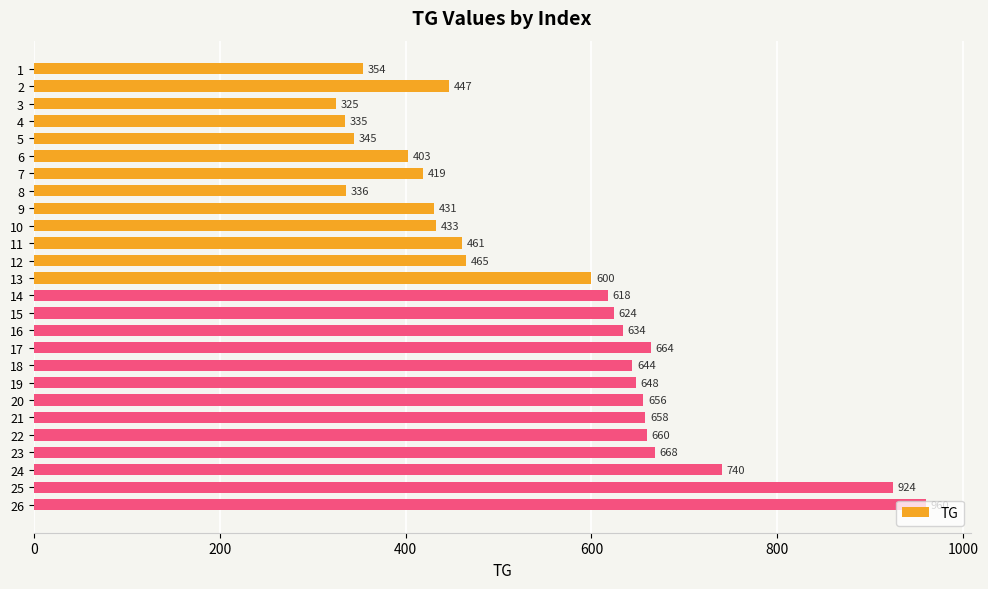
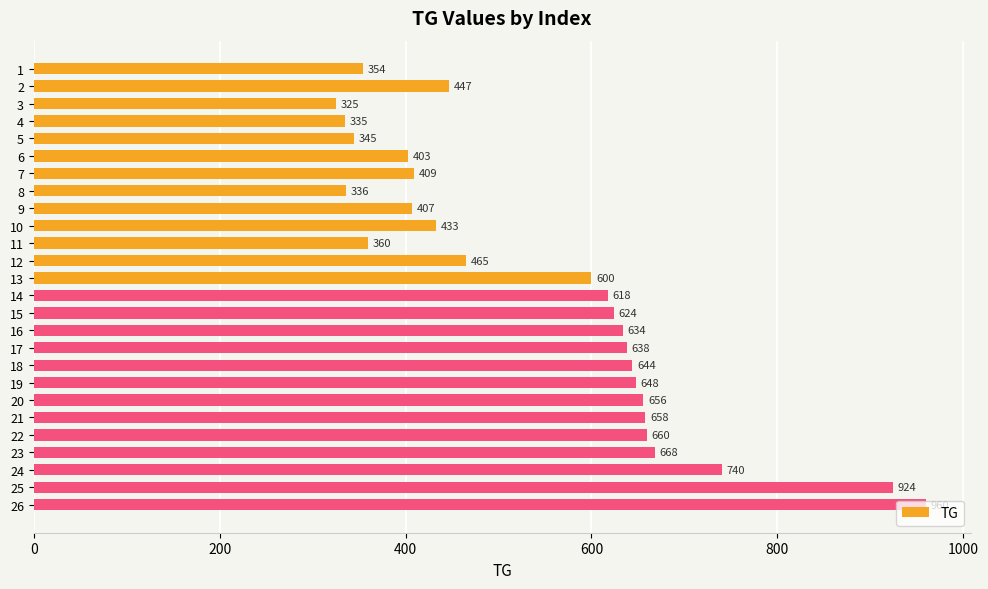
7: 419 -> 409
9: 431 -> 407
11: 461 -> 360
17: 664 -> 638
